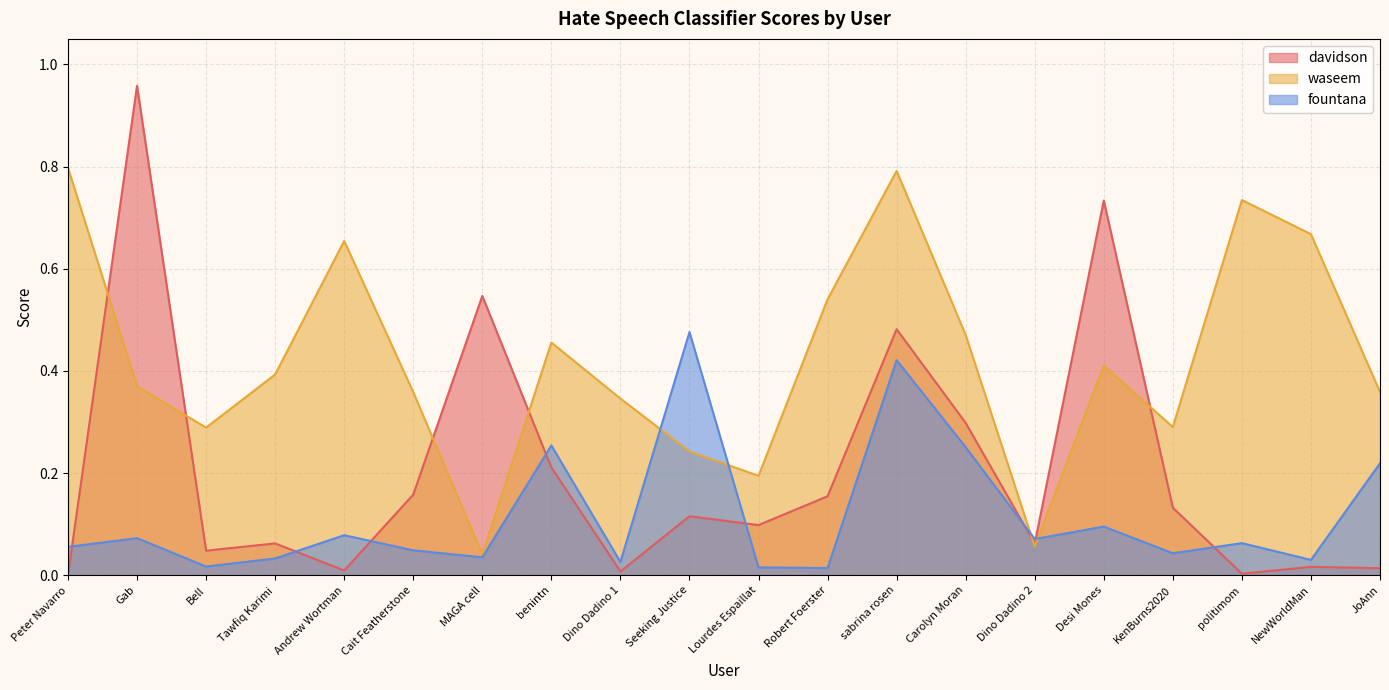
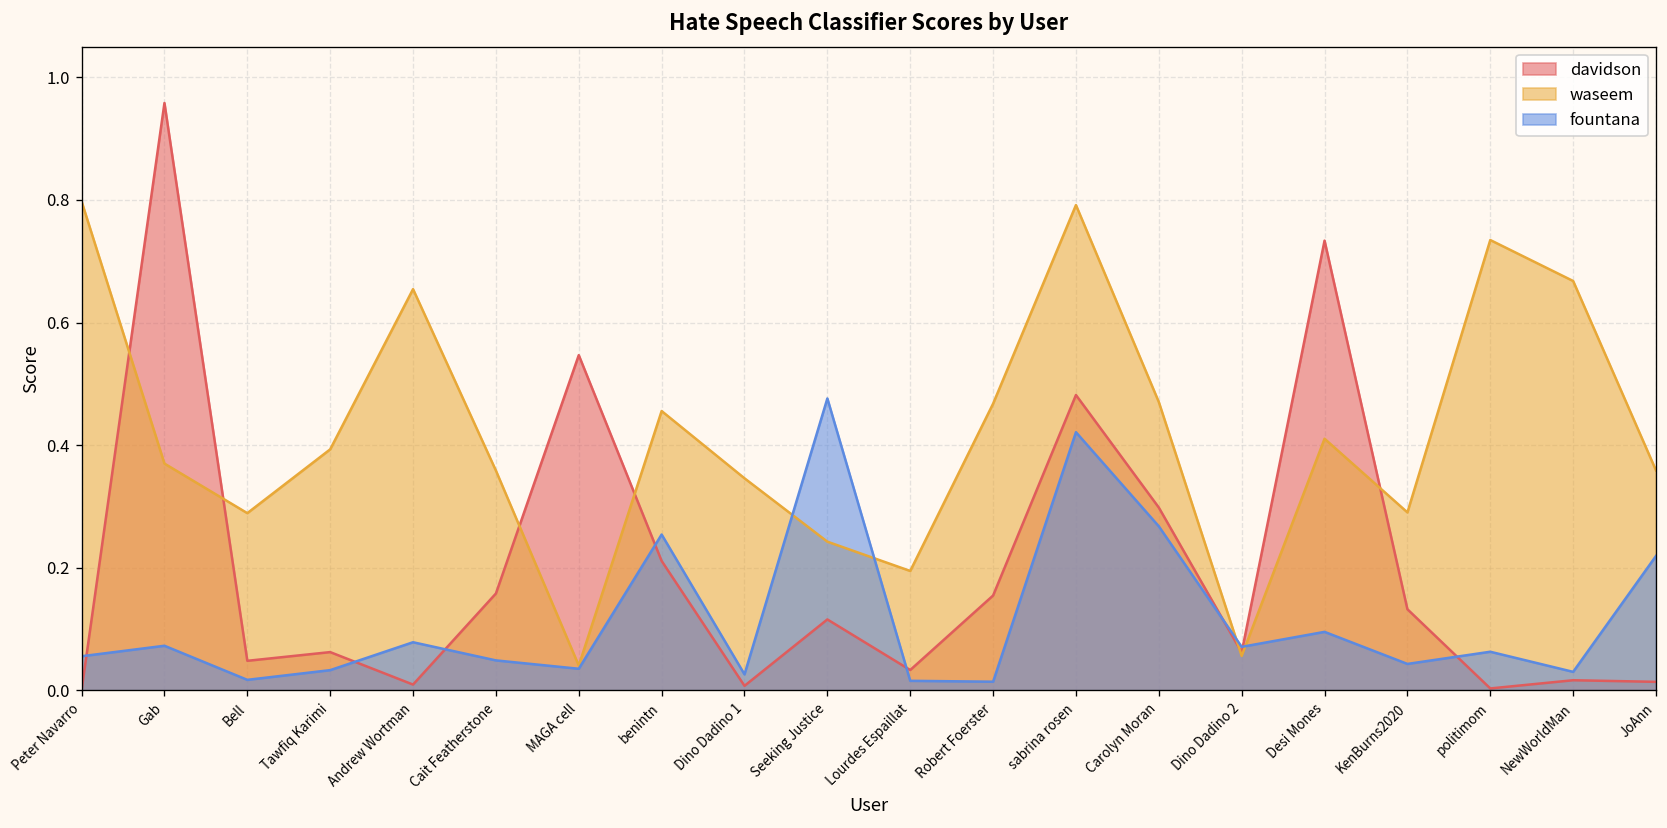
davidson, Lourdes Espaillat: 0.10 -> 0.03
waseem, Robert Foerster: 0.54 -> 0.47
fountana, Carolyn Moran: 0.25 -> 0.27
